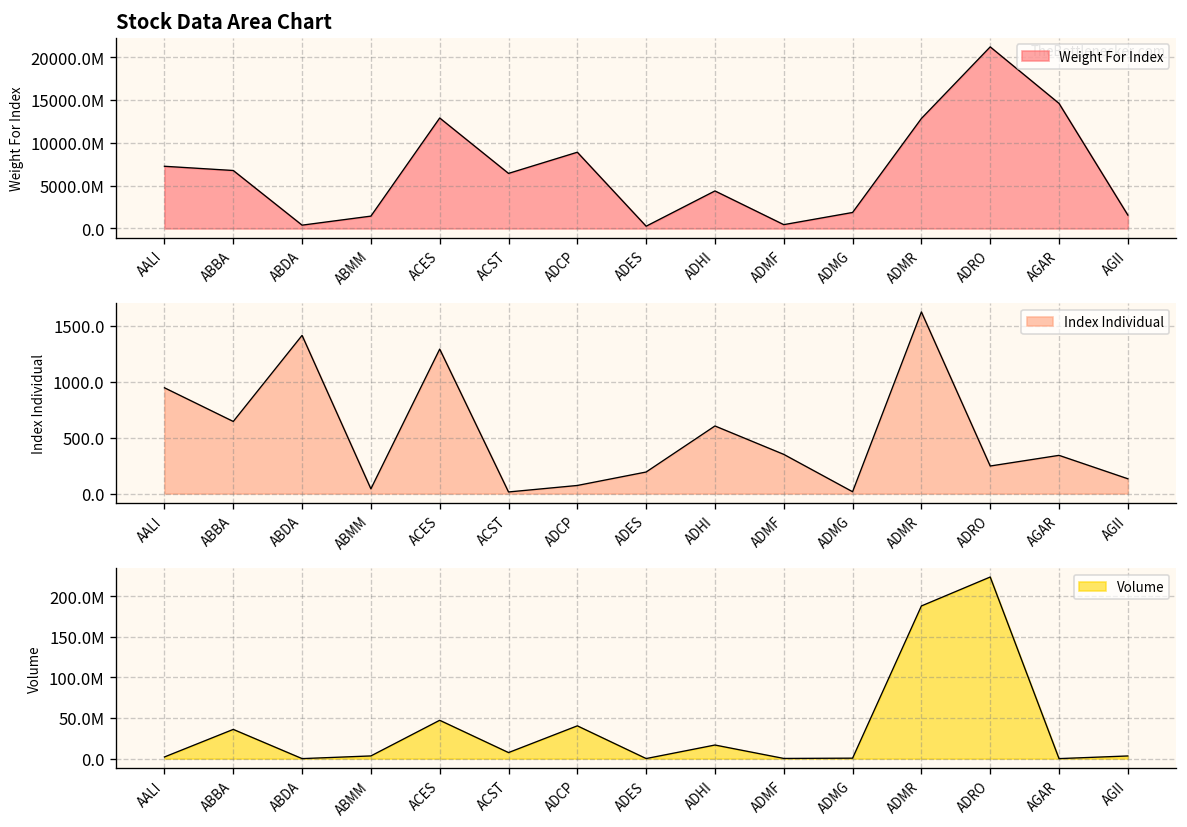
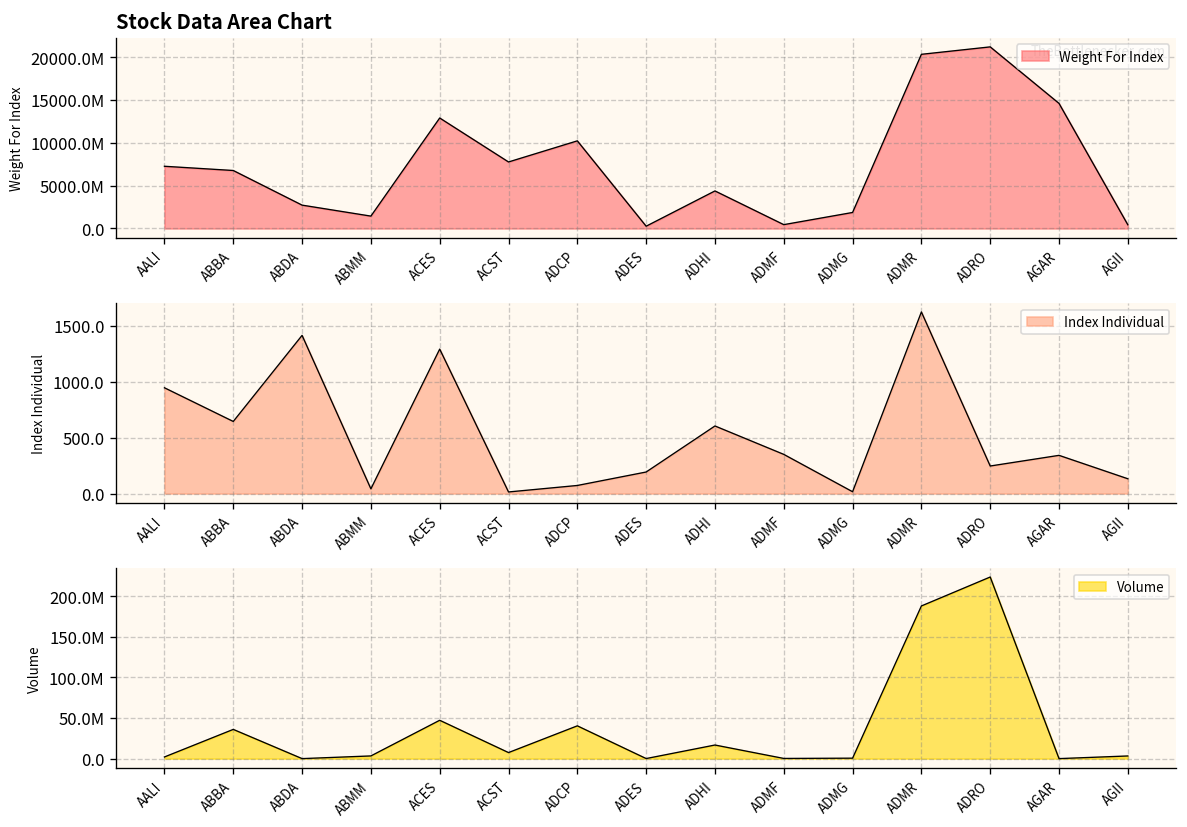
Stock Data Area Chart, ABDA: 0 -> 3000000000
Stock Data Area Chart, ACST: 6000000000 -> 8000000000
Stock Data Area Chart, ADCP: 9000000000 -> 10000000000
Stock Data Area Chart, ADMR: 13000000000 -> 20000000000
Stock Data Area Chart, AGII: 2000000000 -> 0
